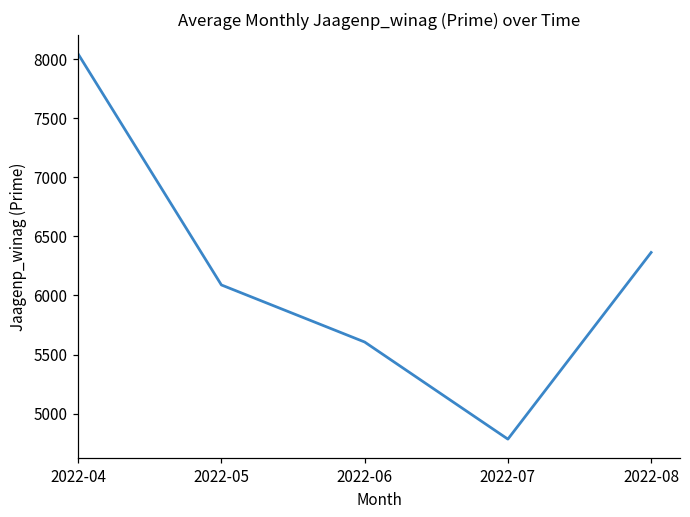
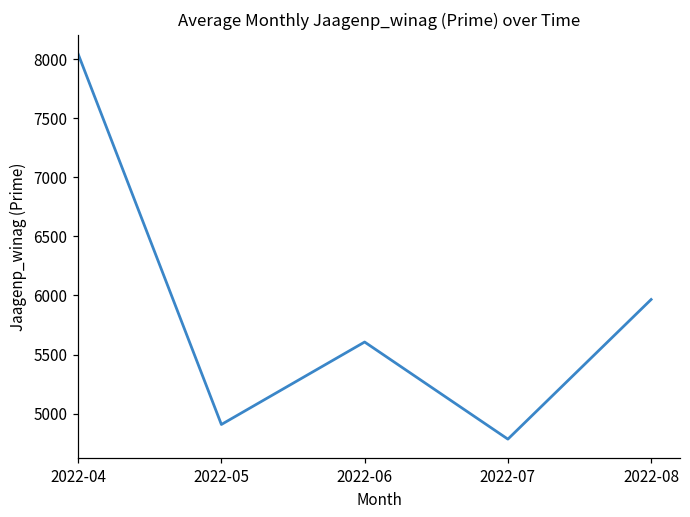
2022-05: 6090 -> 4910
2022-08: 6360 -> 5970
